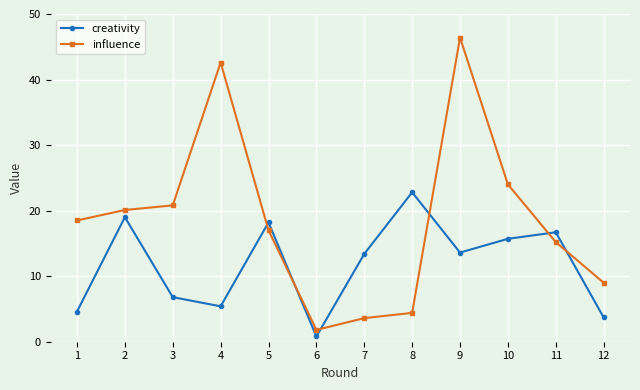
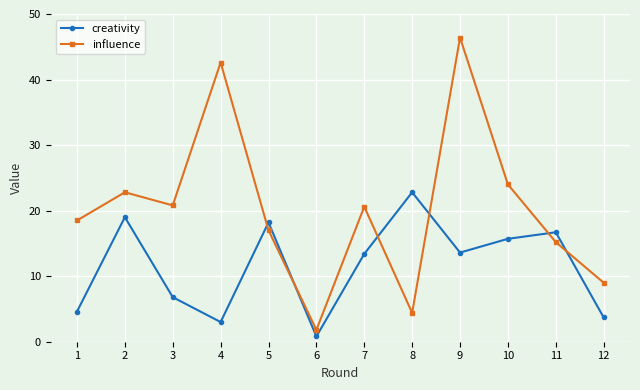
influence, 2: 20 -> 23
creativity, 4: 5 -> 3
influence, 7: 4 -> 21
